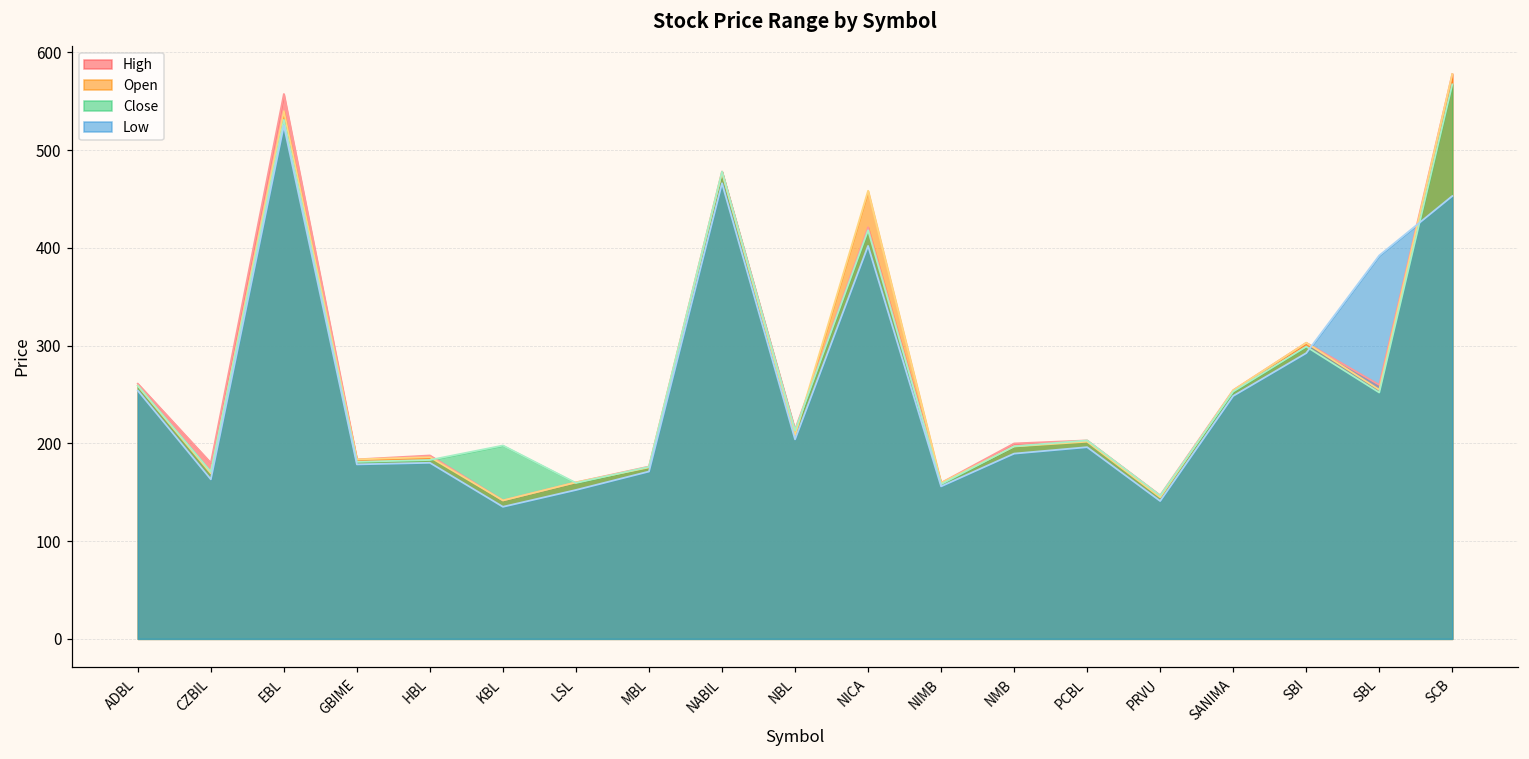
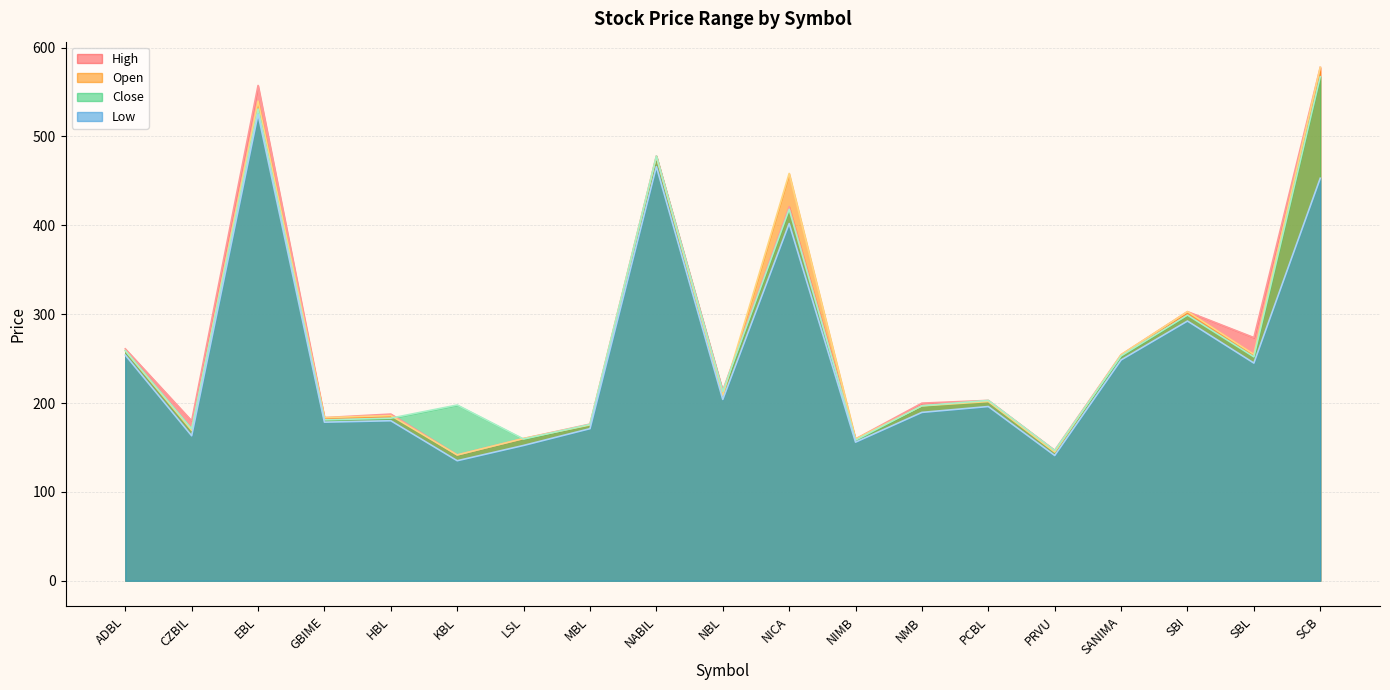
High, SBL: 260 -> 270
Low, SBL: 390 -> 250
